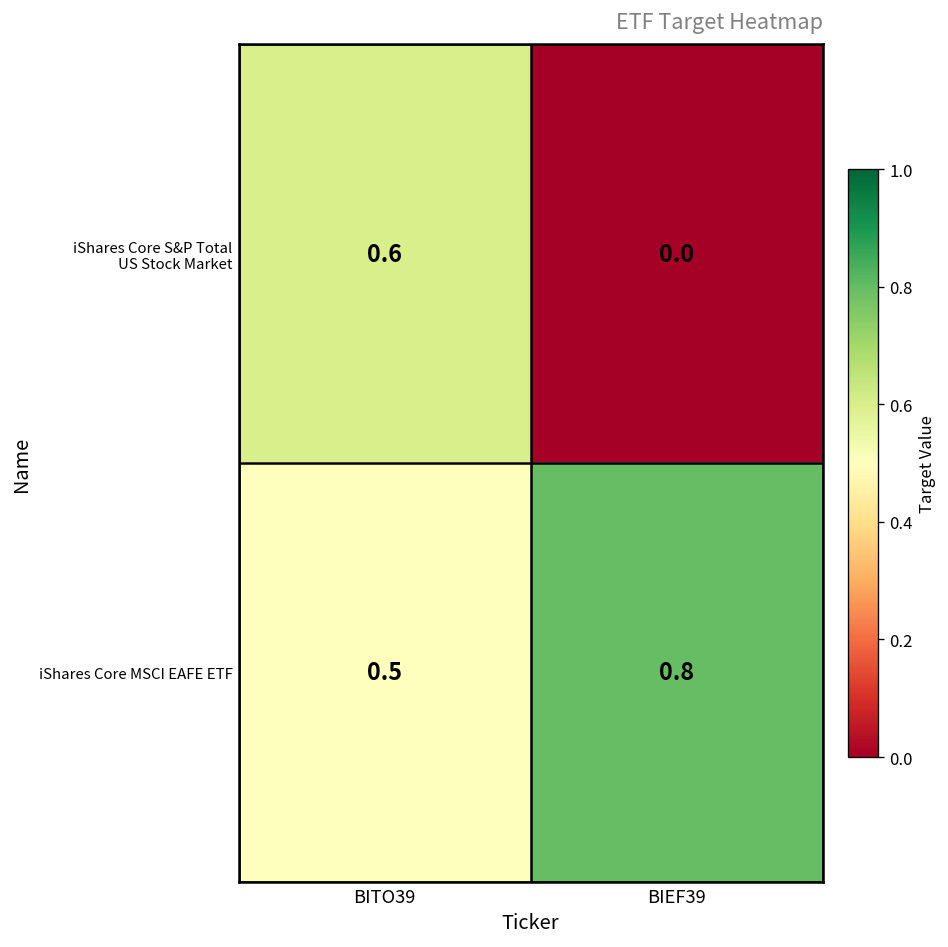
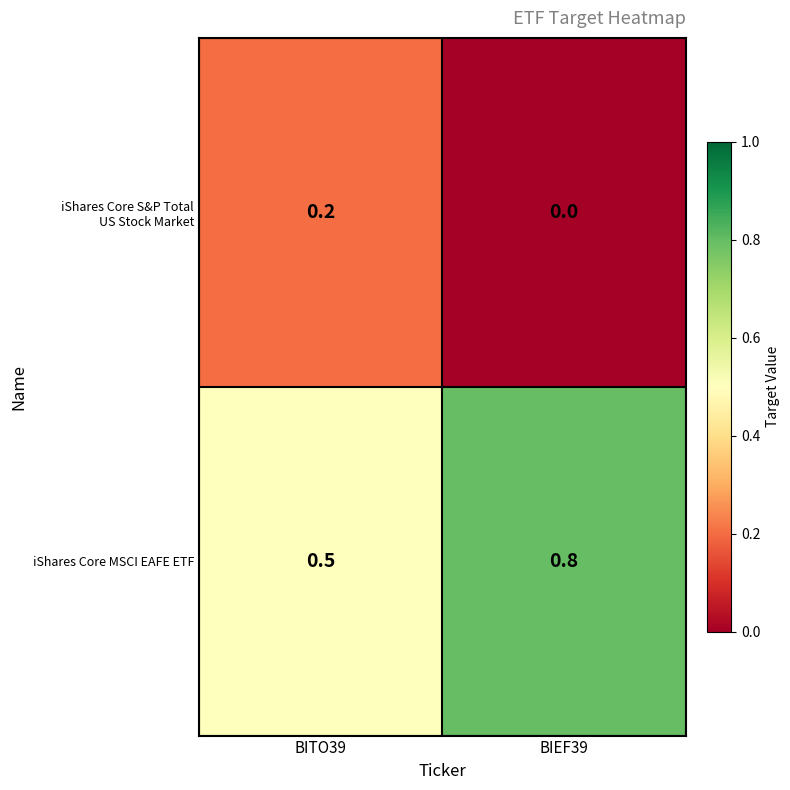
iShares Core S&P Total US Stock Market, BITO39: 0.6 -> 0.2
